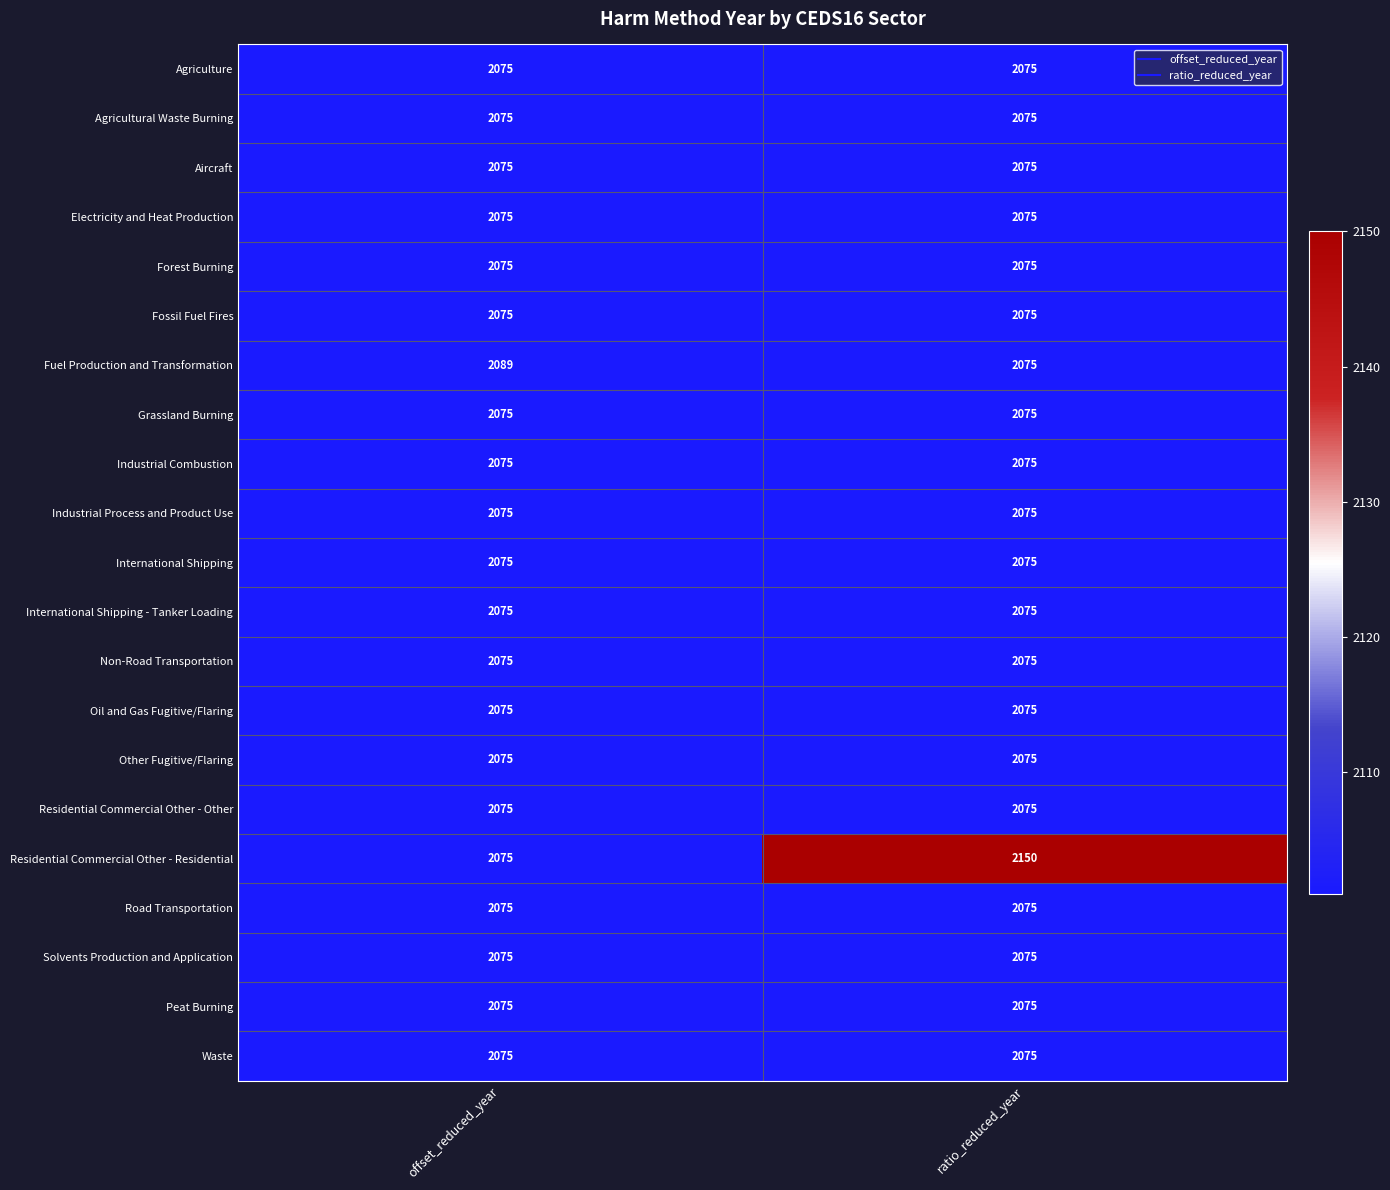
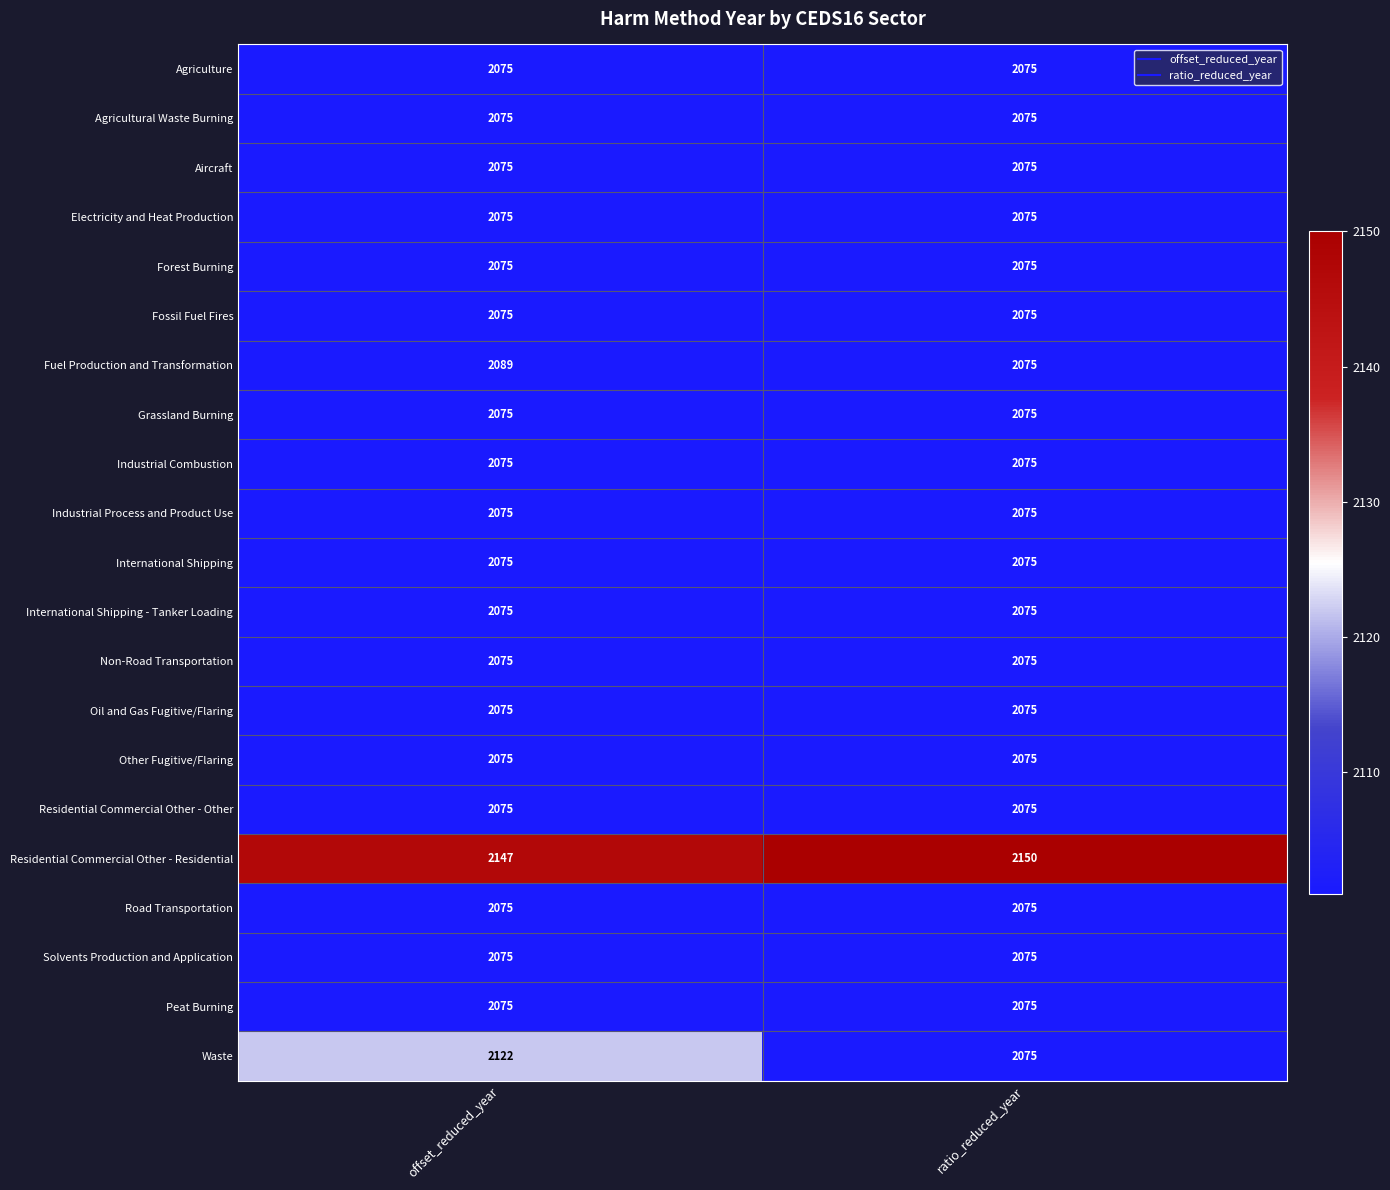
Residential Commercial Other - Residential, offset_reduced_year: 2075 -> 2147
Waste, offset_reduced_year: 2075 -> 2122
